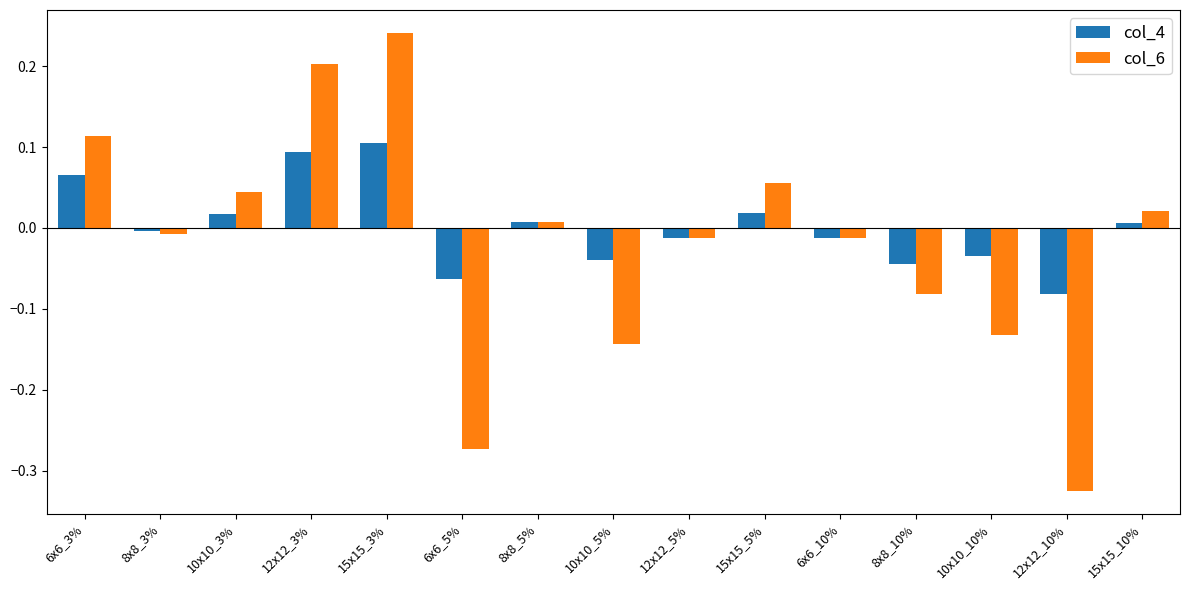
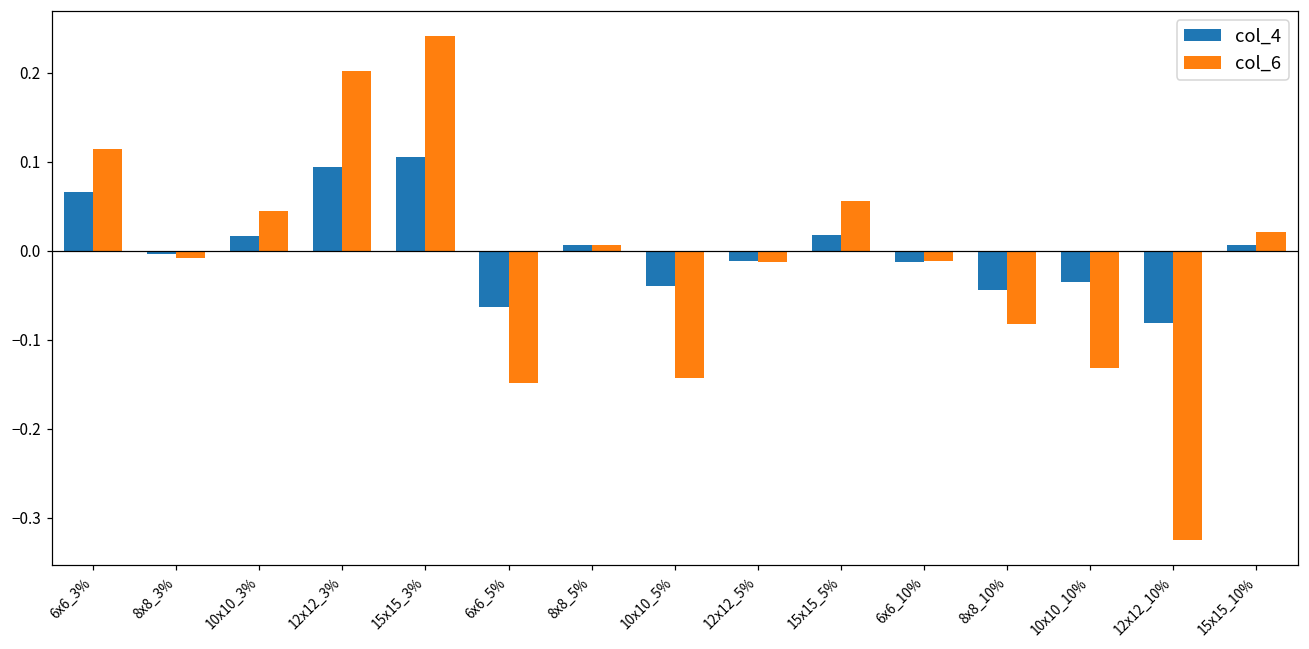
col_6, 6x6_5%: -0.27 -> -0.15
